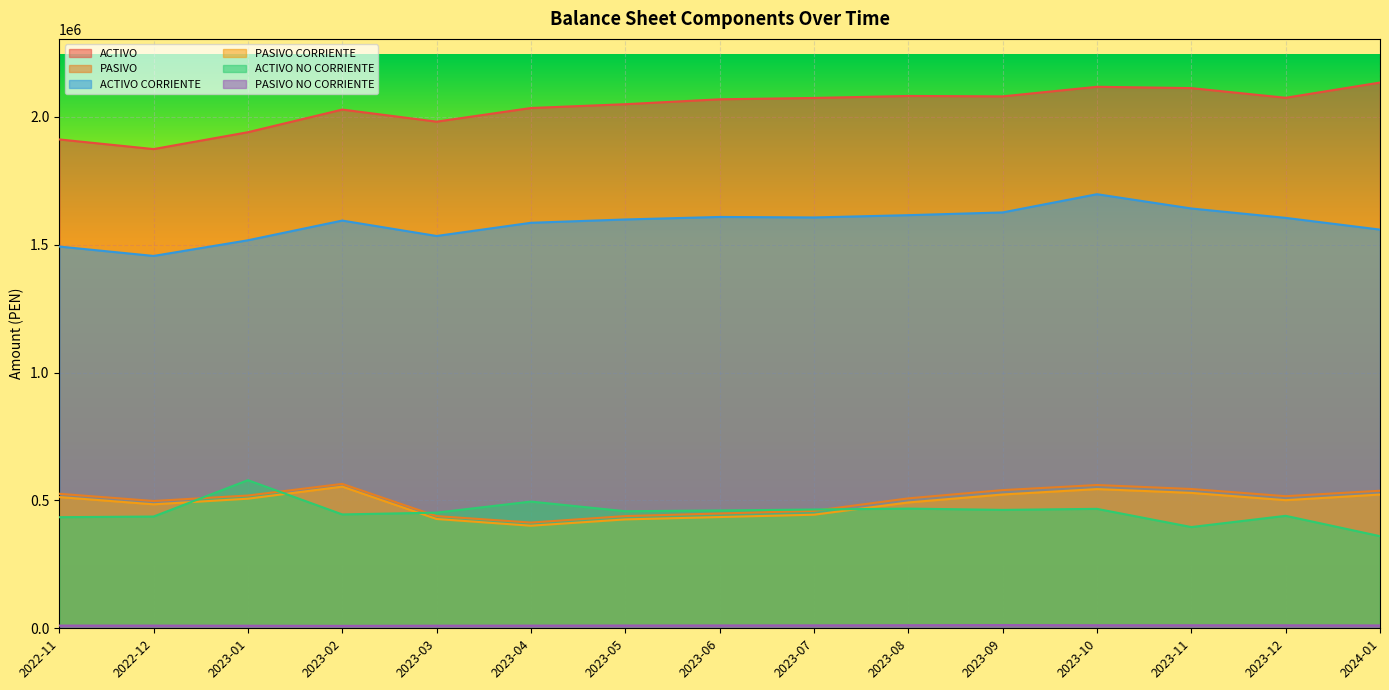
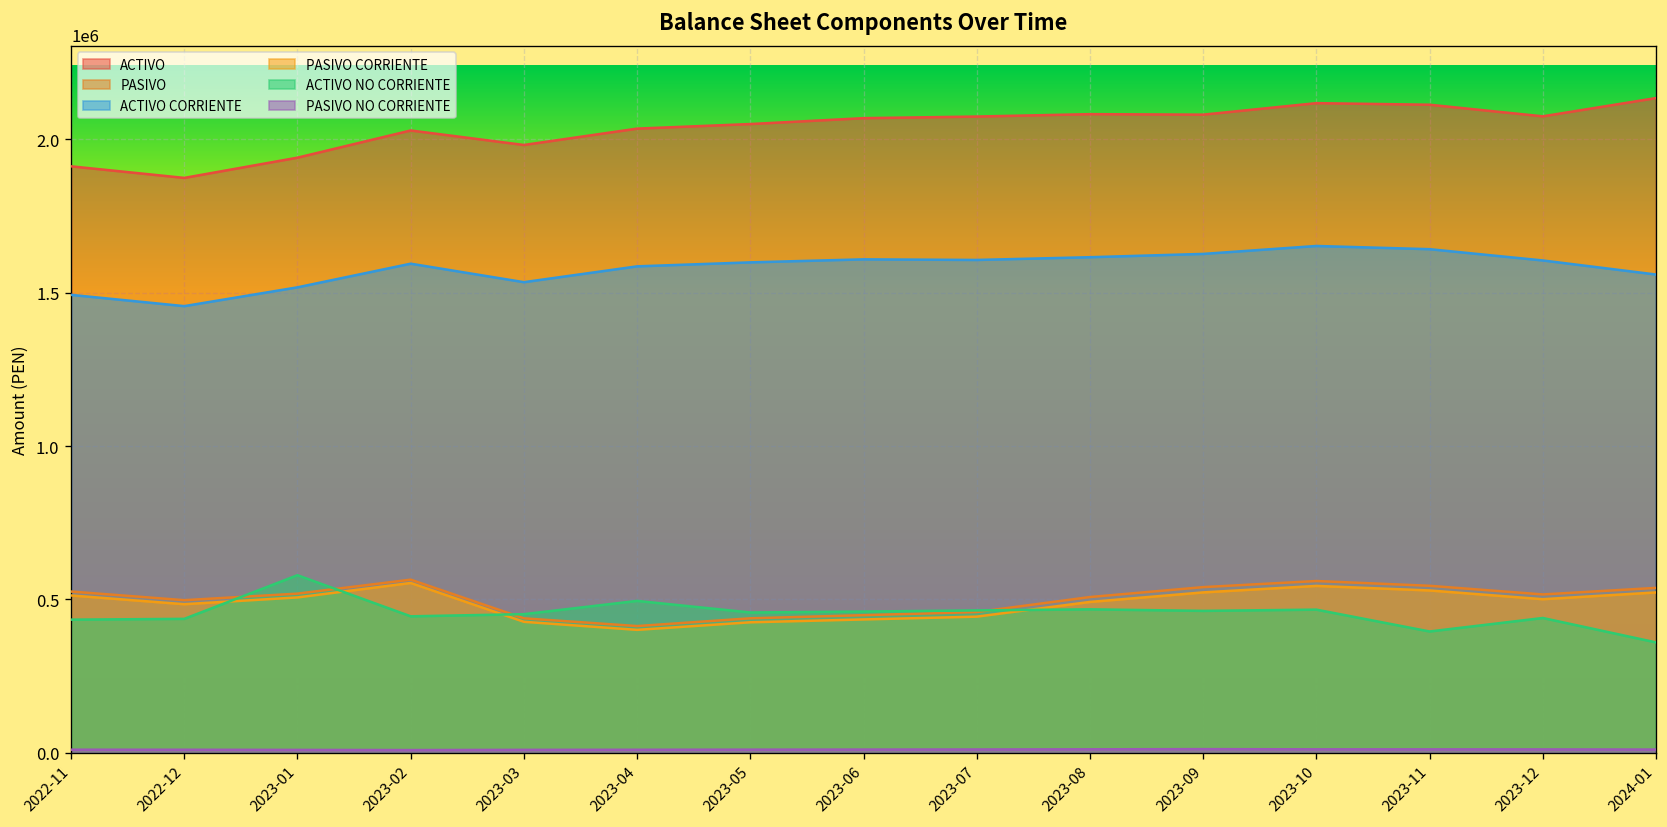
ACTIVO CORRIENTE, 2023-10: 1700000 -> 1650000
